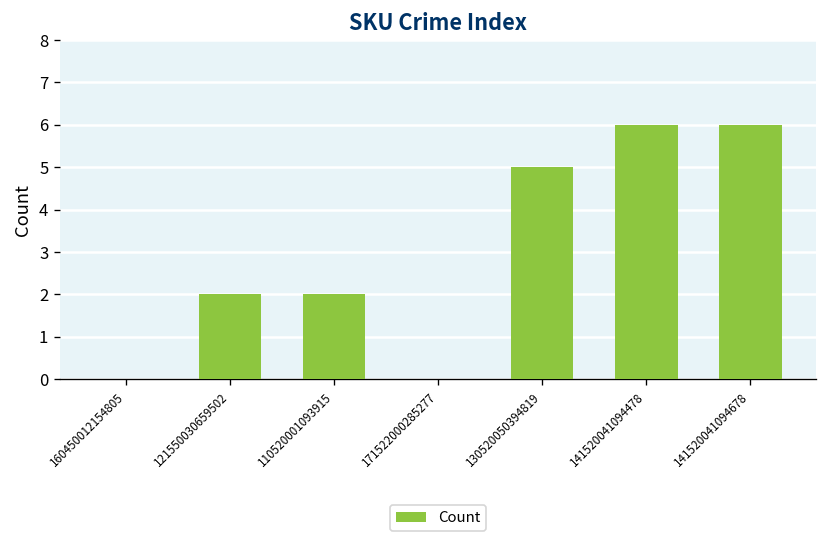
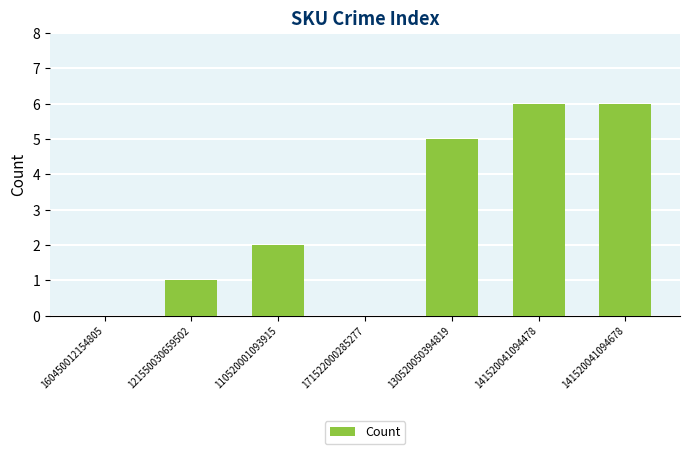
121550030659502: 2 -> 1
